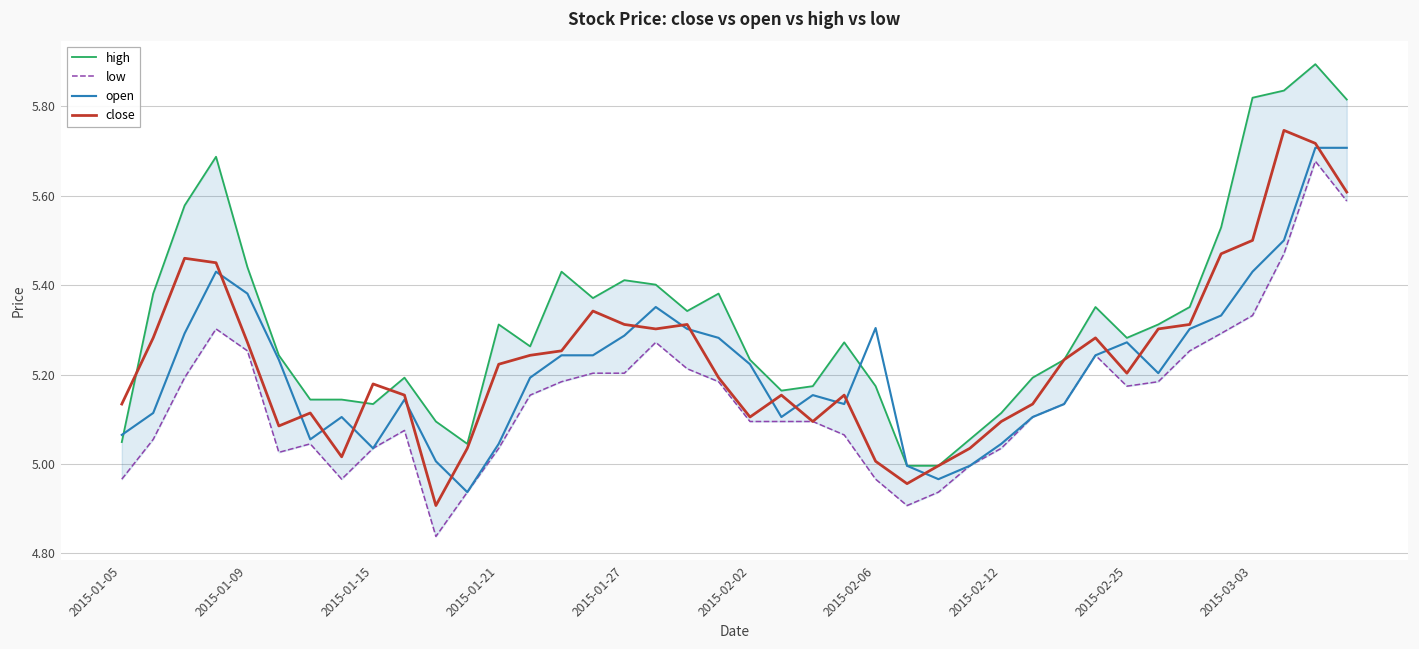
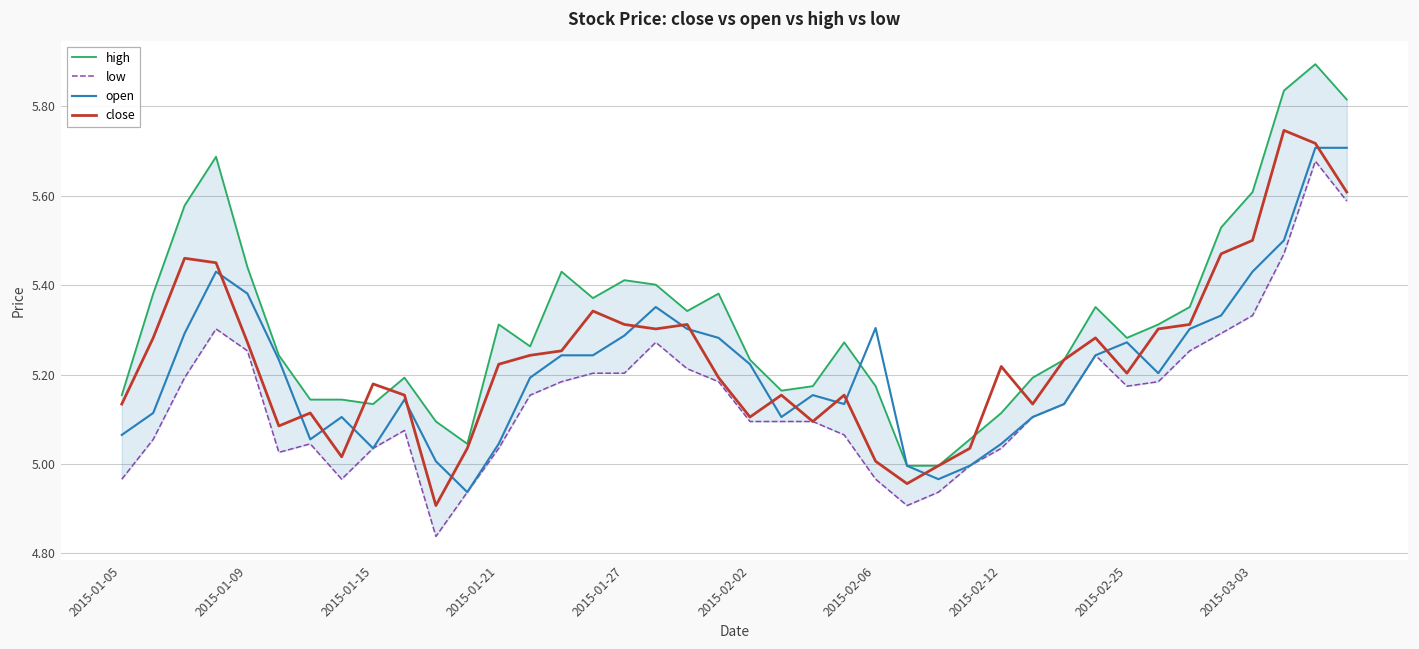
high, 2015-01-05: 5.05 -> 5.15
close, 2015-02-12: 5.10 -> 5.22
high, 2015-03-03: 5.82 -> 5.61
